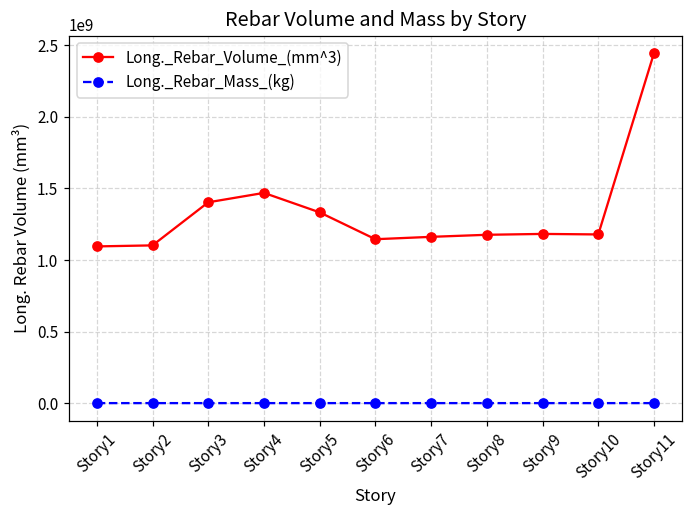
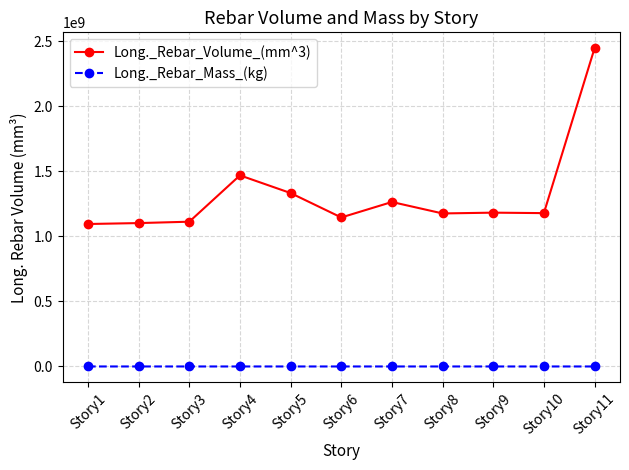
Long._Rebar_Volume_(mm^3), Story3: 1400000000 -> 1110000000
Long._Rebar_Volume_(mm^3), Story7: 1160000000 -> 1260000000
